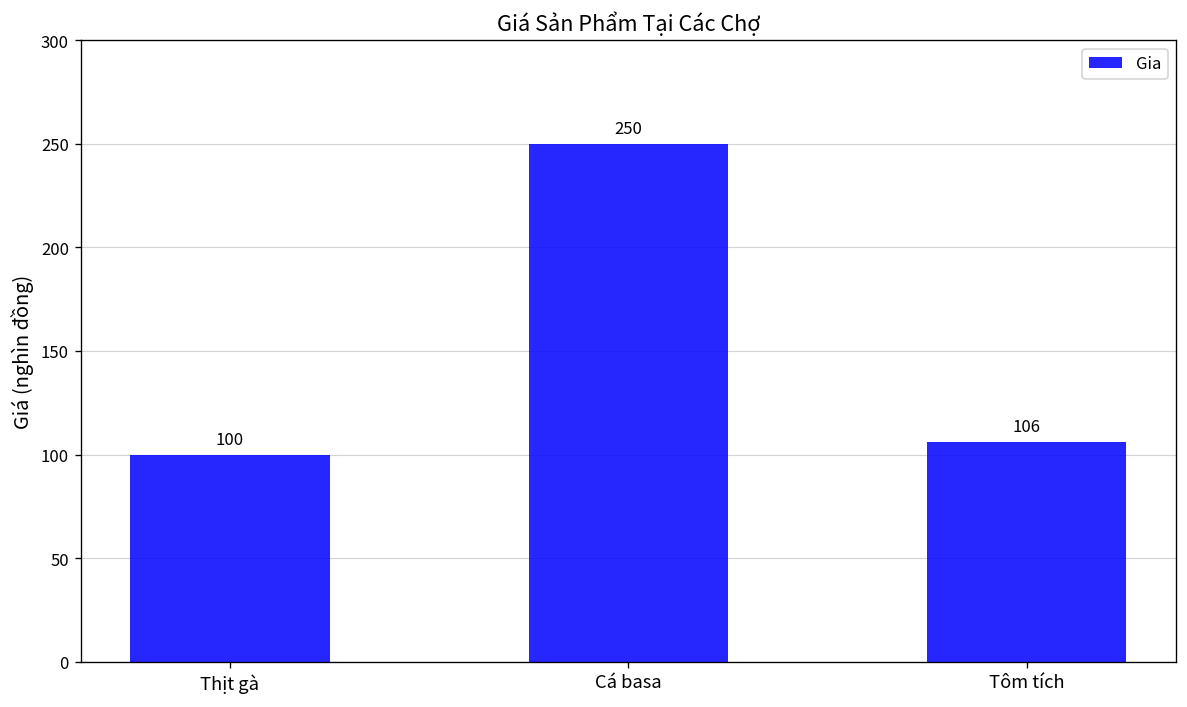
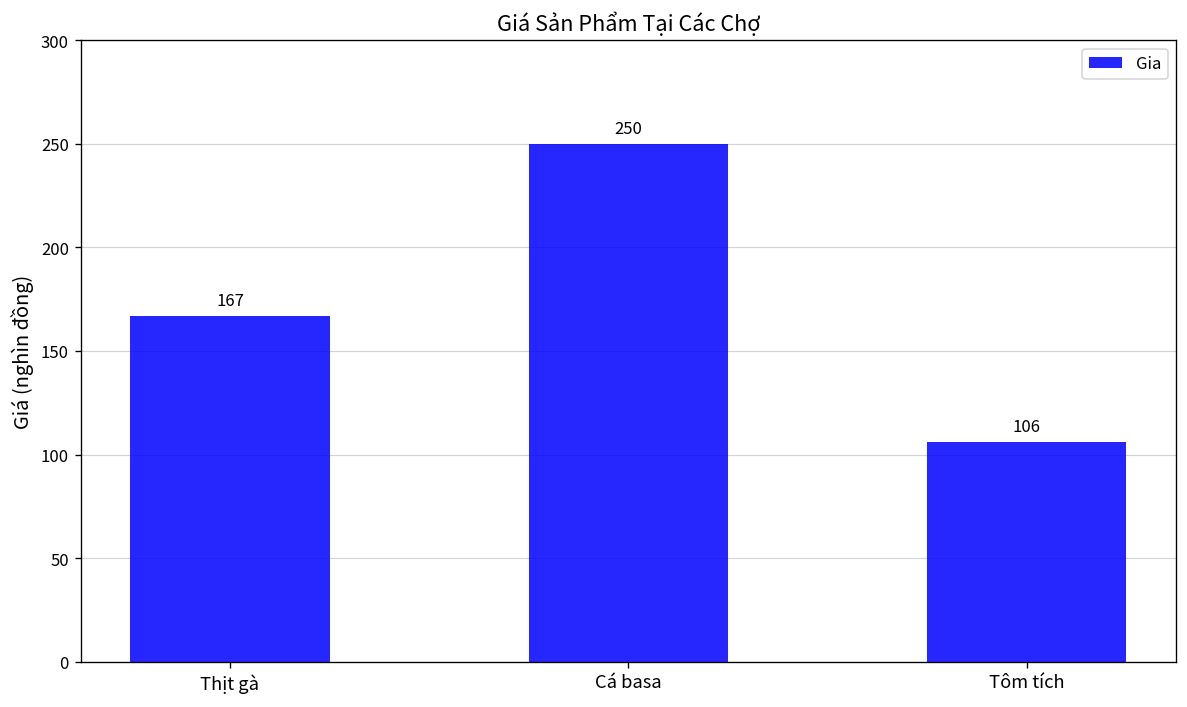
Thịt gà: 100 -> 167
